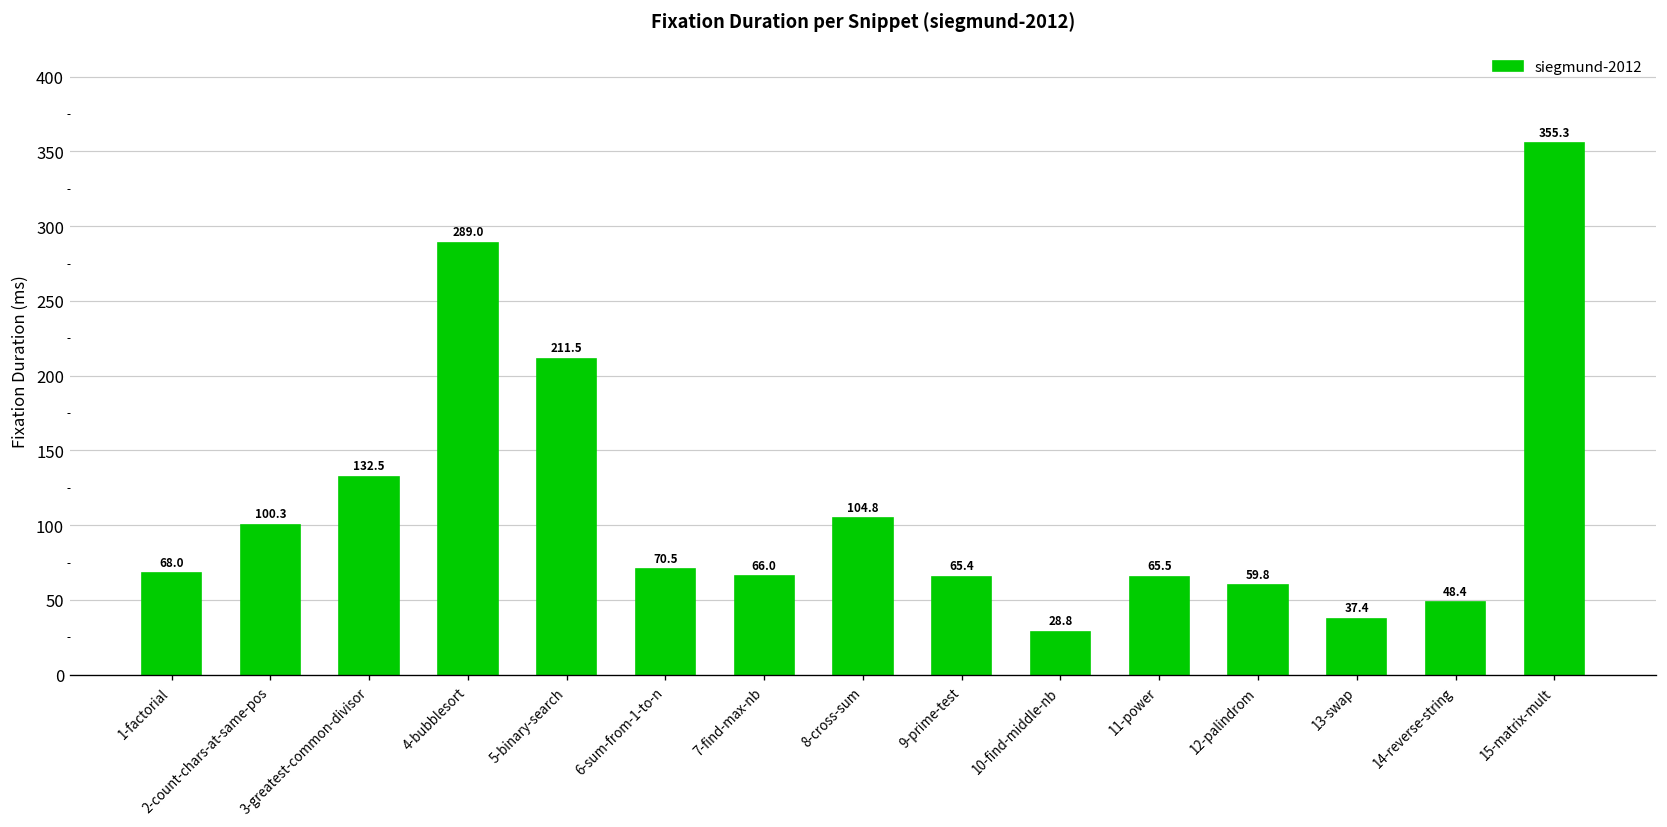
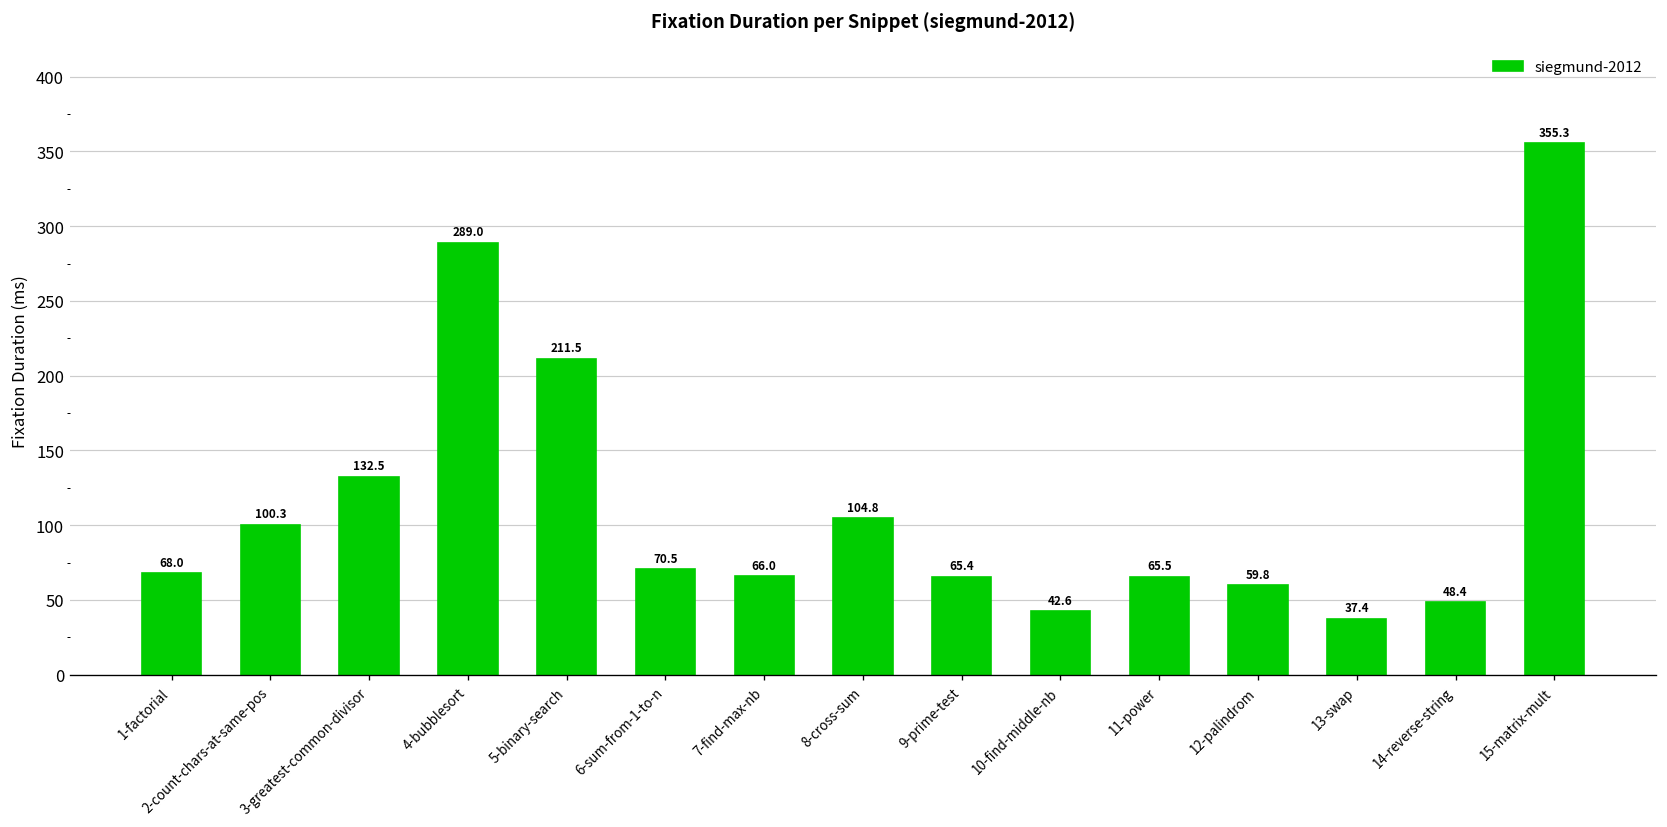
10-find-middle-nb: 28.8 -> 42.6
